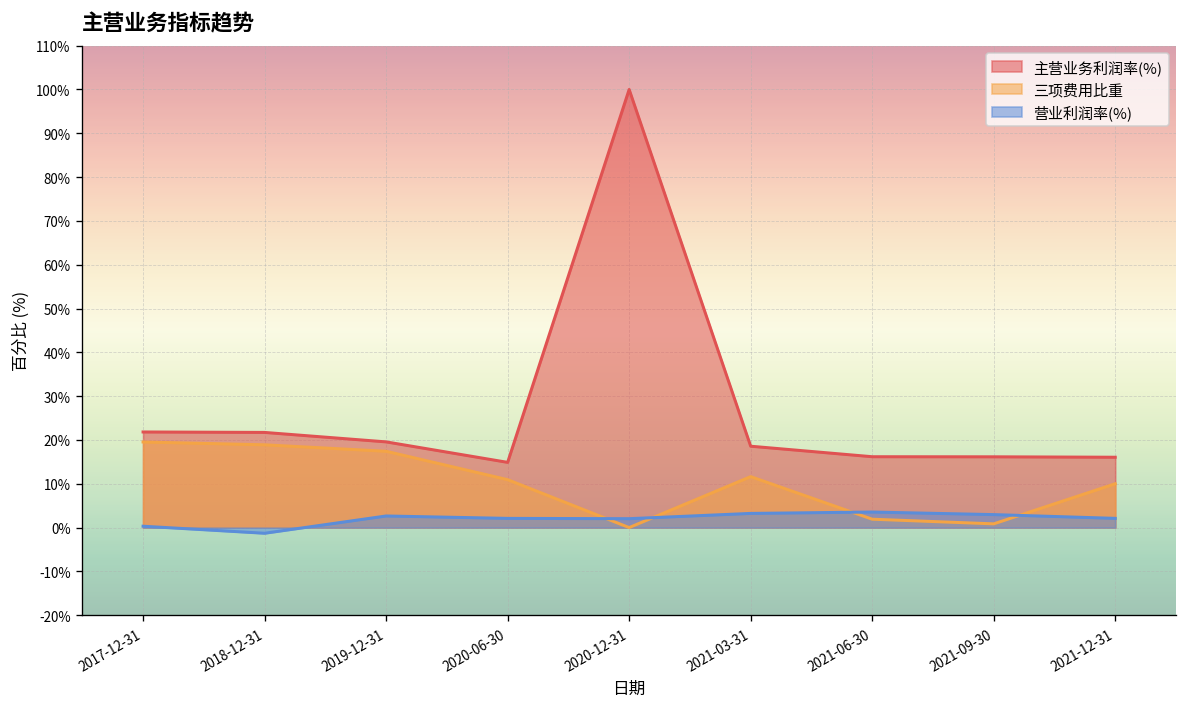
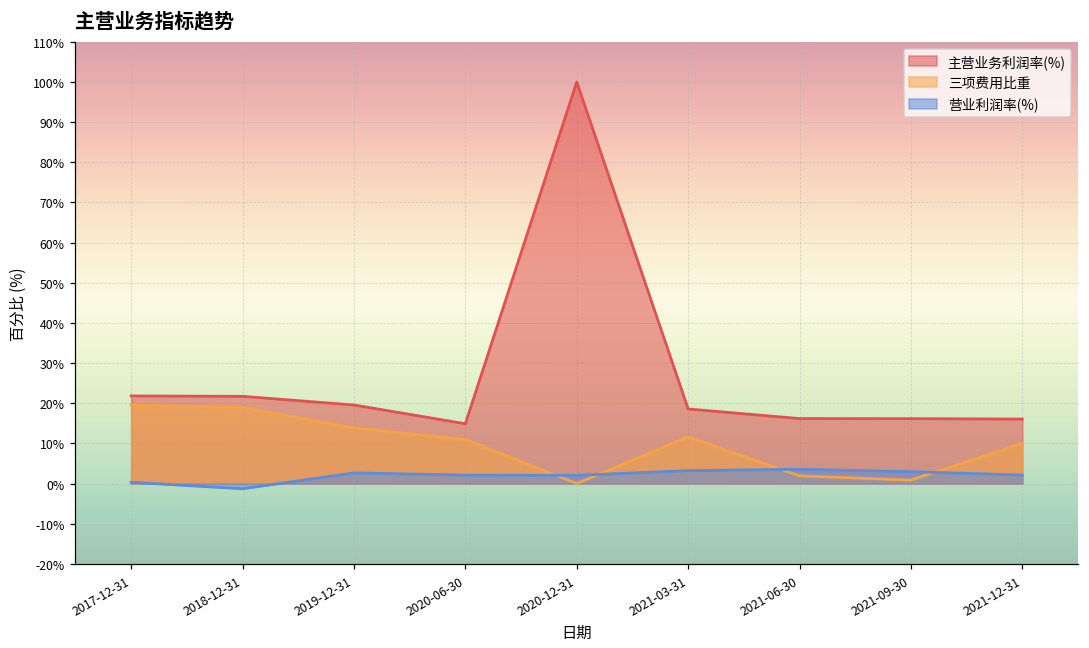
三项费用比重, 2019-12-31: 17% -> 14%
